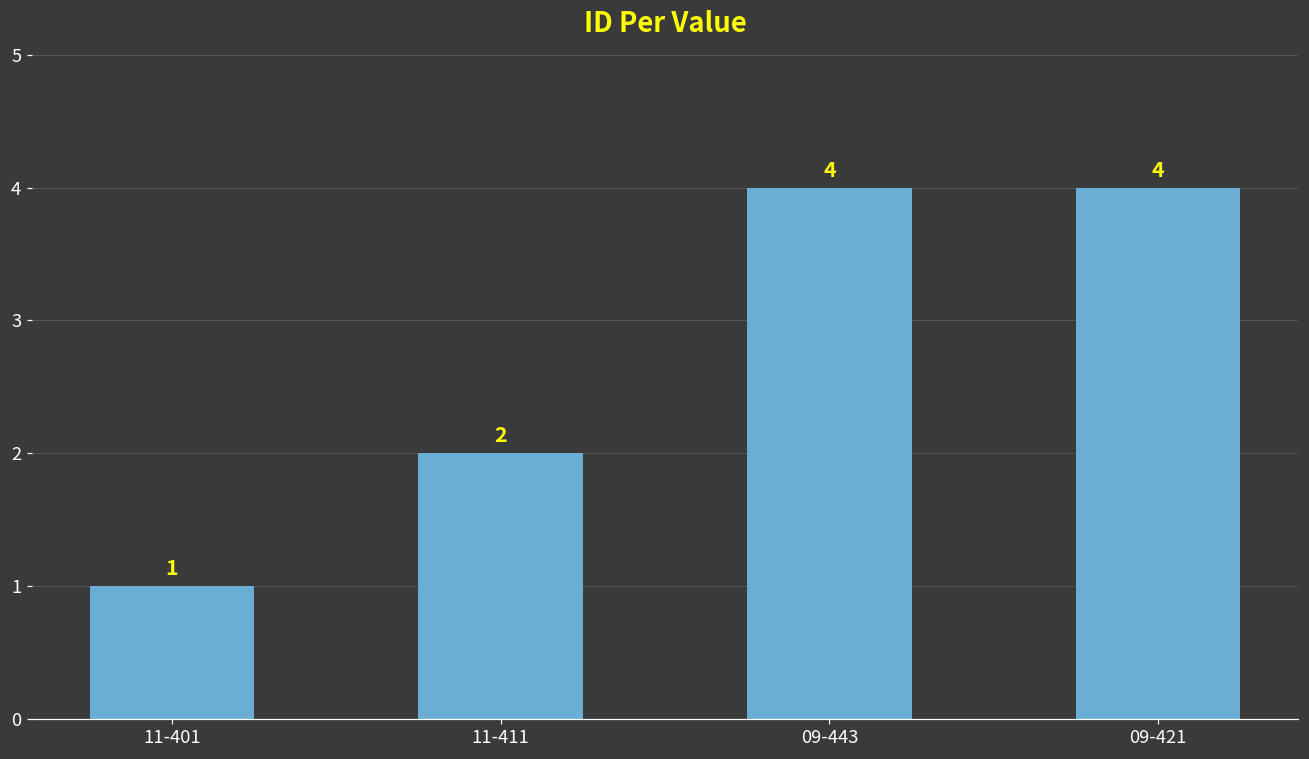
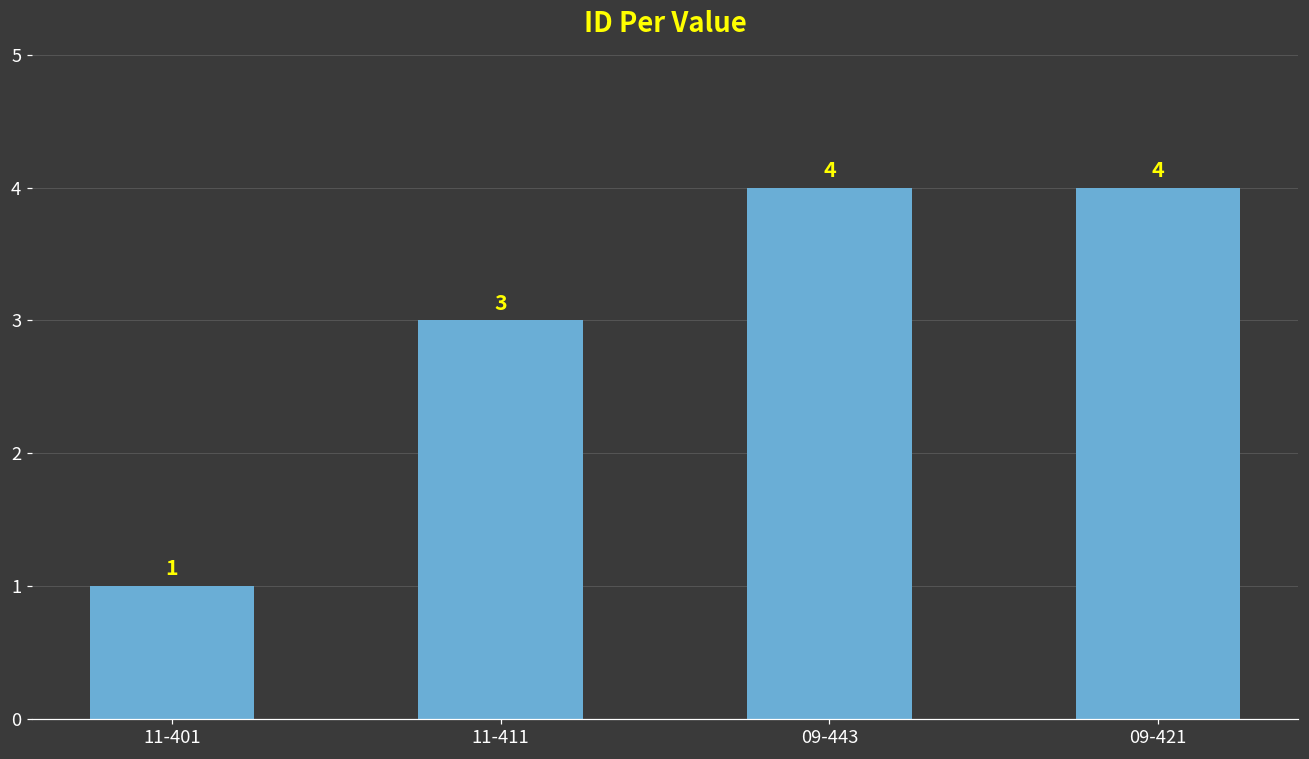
11-411: 2 -> 3
